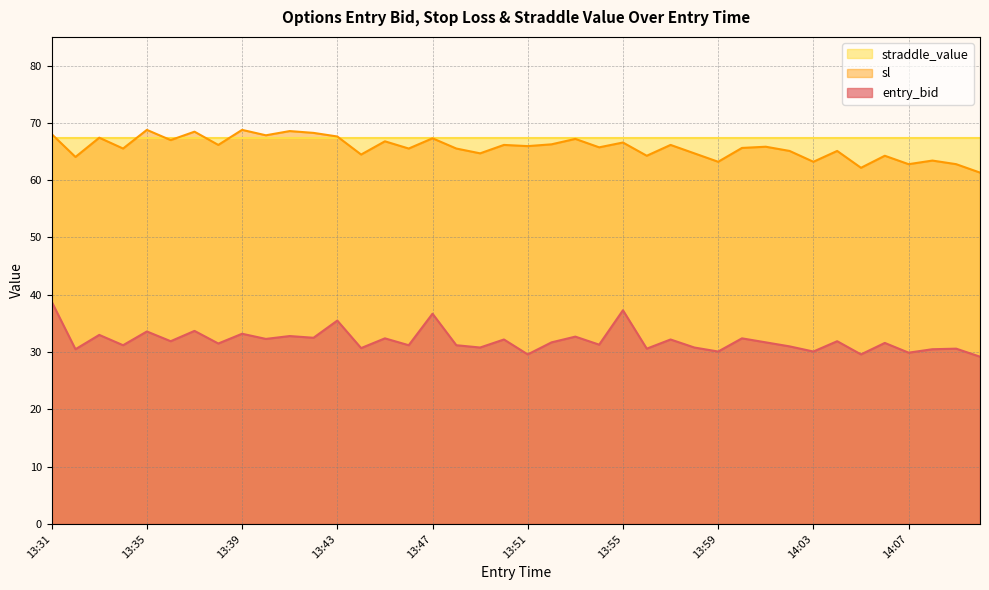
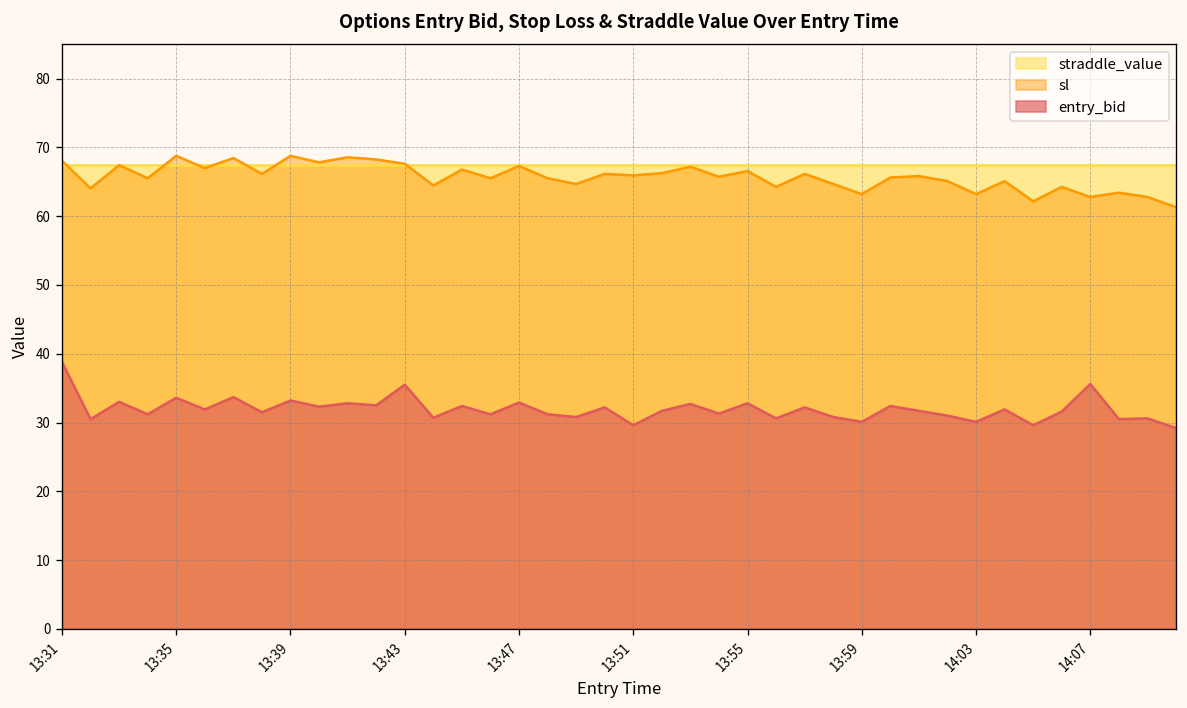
entry_bid, 13:47: 37 -> 33
entry_bid, 13:55: 37 -> 33
entry_bid, 14:07: 30 -> 36
